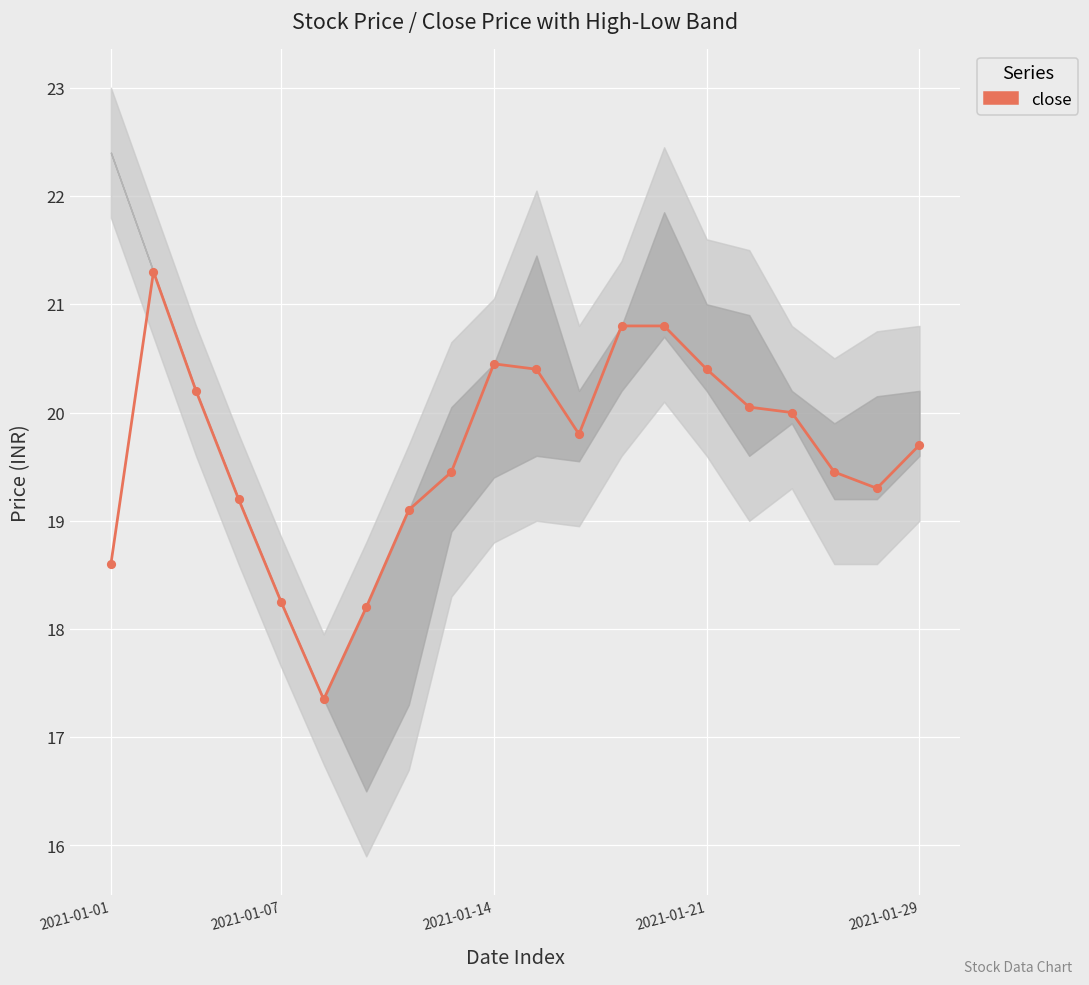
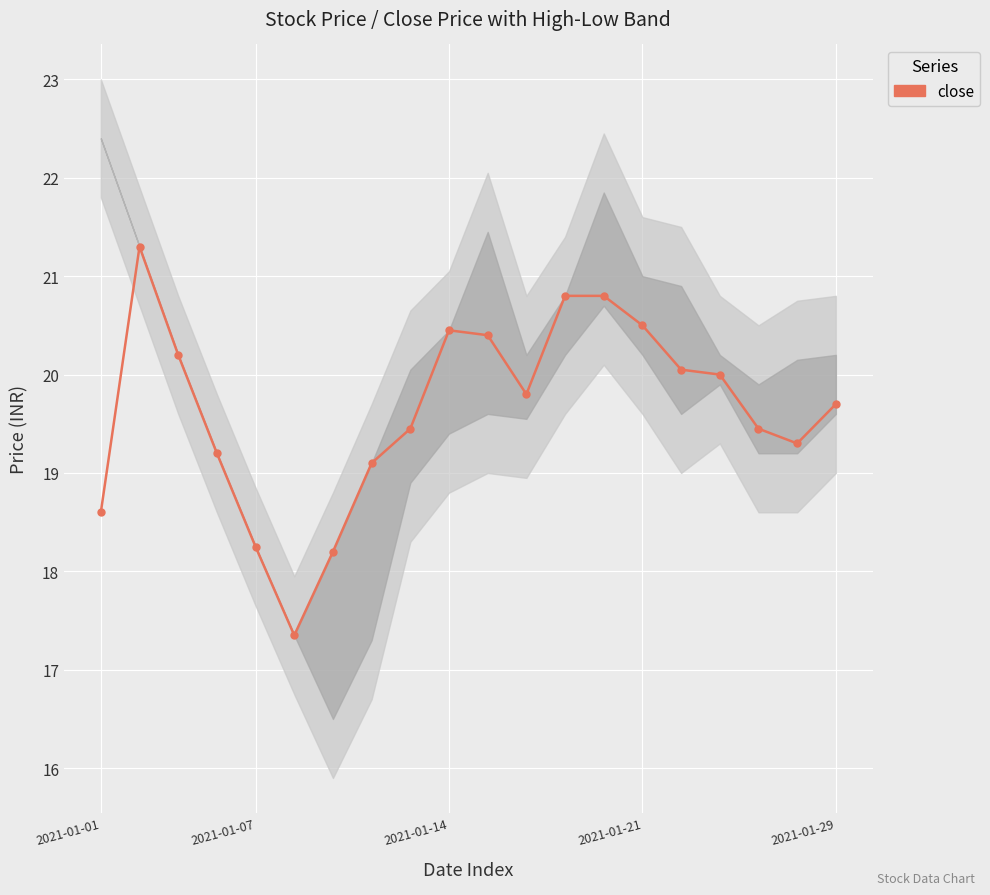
close, 2021-01-21: 20.4 -> 20.5
